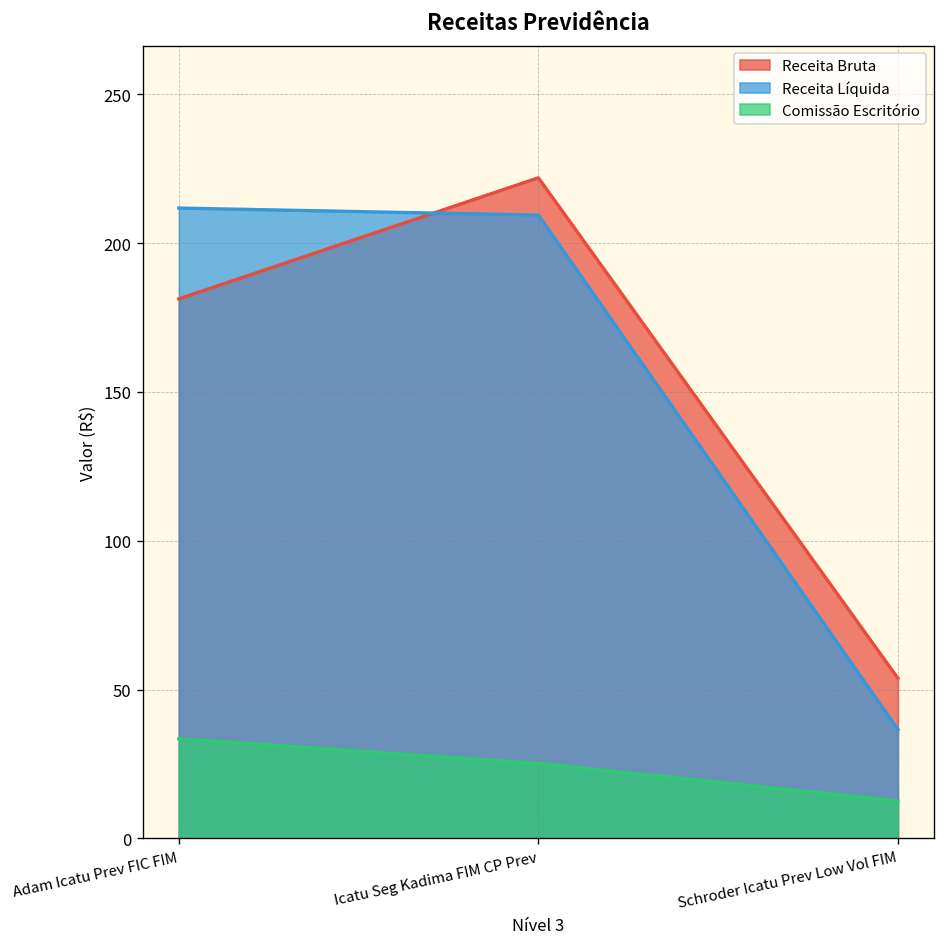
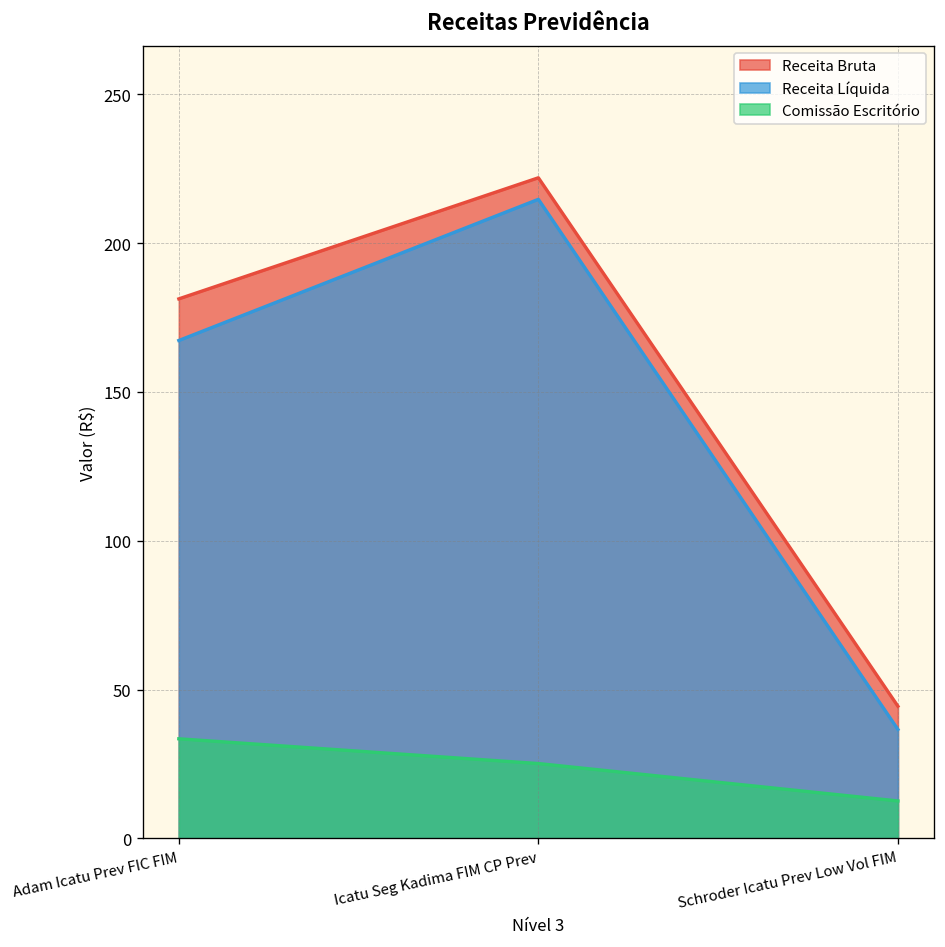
Receita Líquida, Adam Icatu Prev FIC FIM: 212 -> 167
Receita Líquida, Icatu Seg Kadima FIM CP Prev: 209 -> 215
Receita Bruta, Schroder Icatu Prev Low Vol FIM: 54 -> 44
